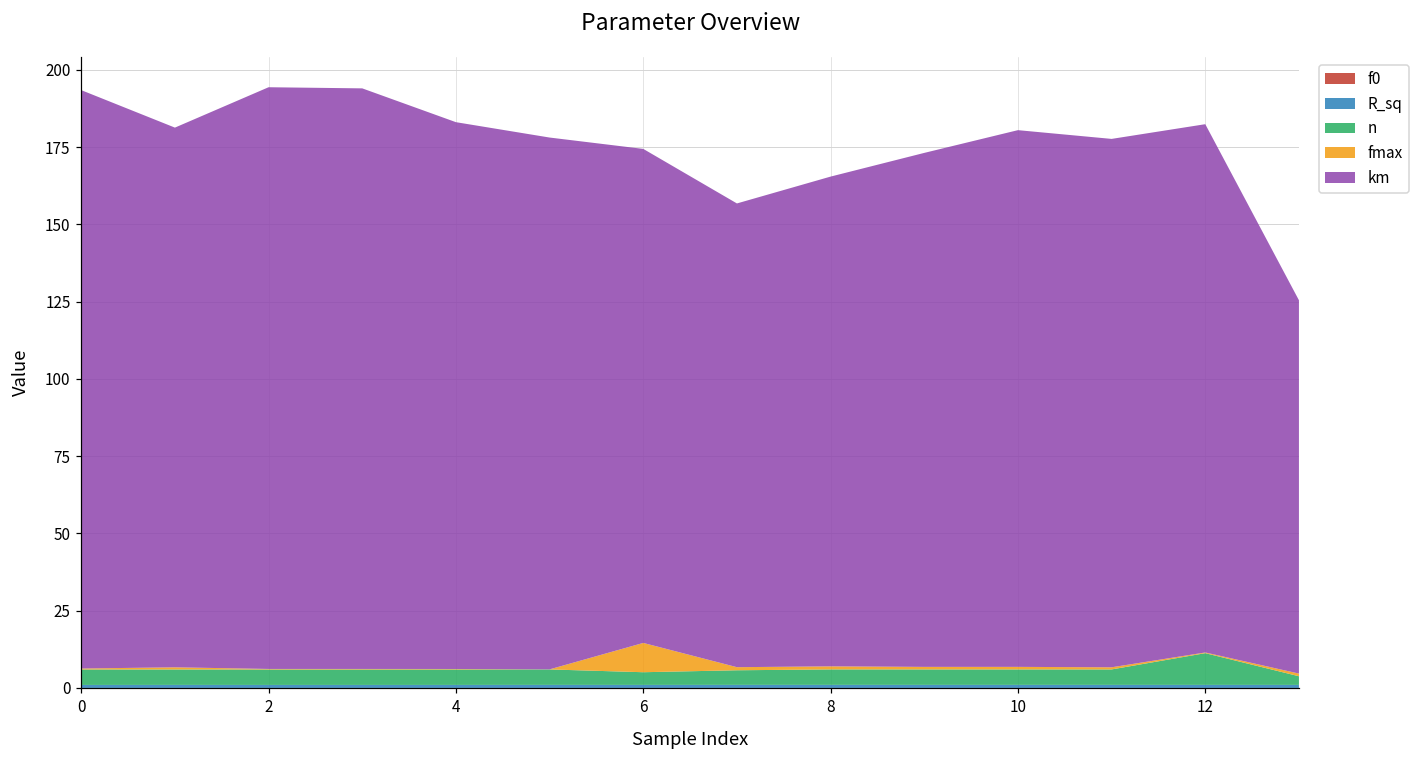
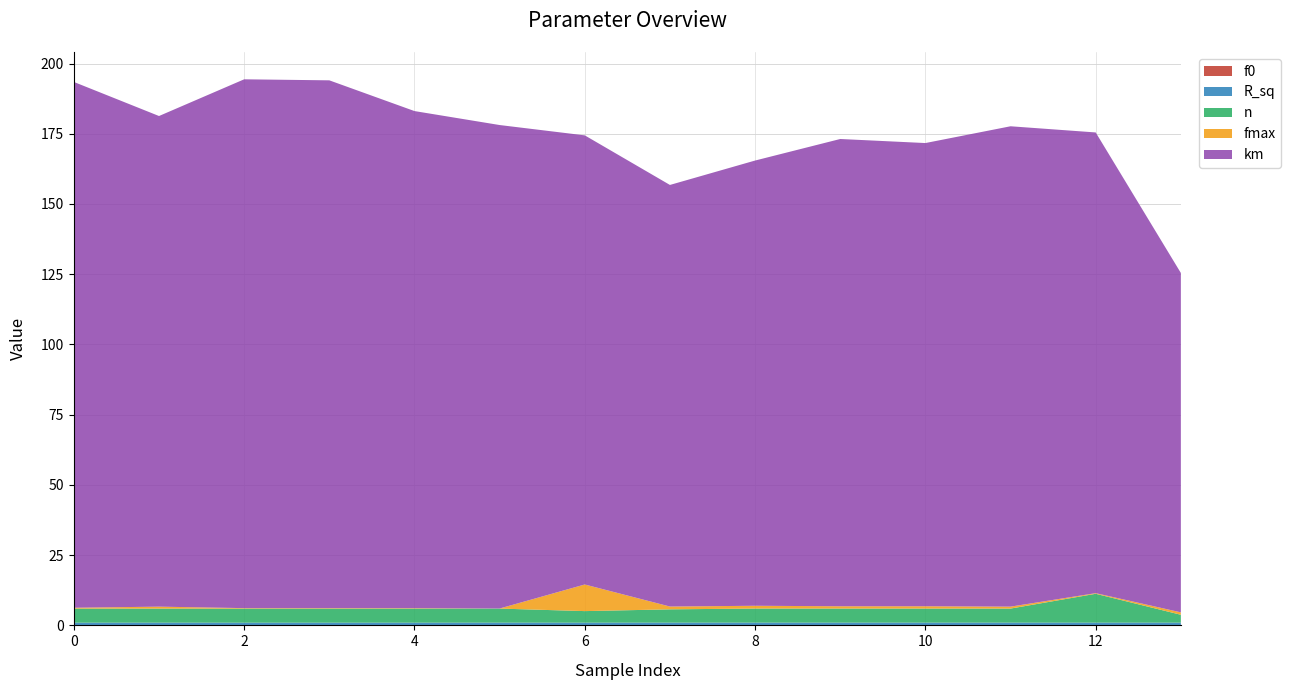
km, 10: 174 -> 165
km, 12: 171 -> 164
